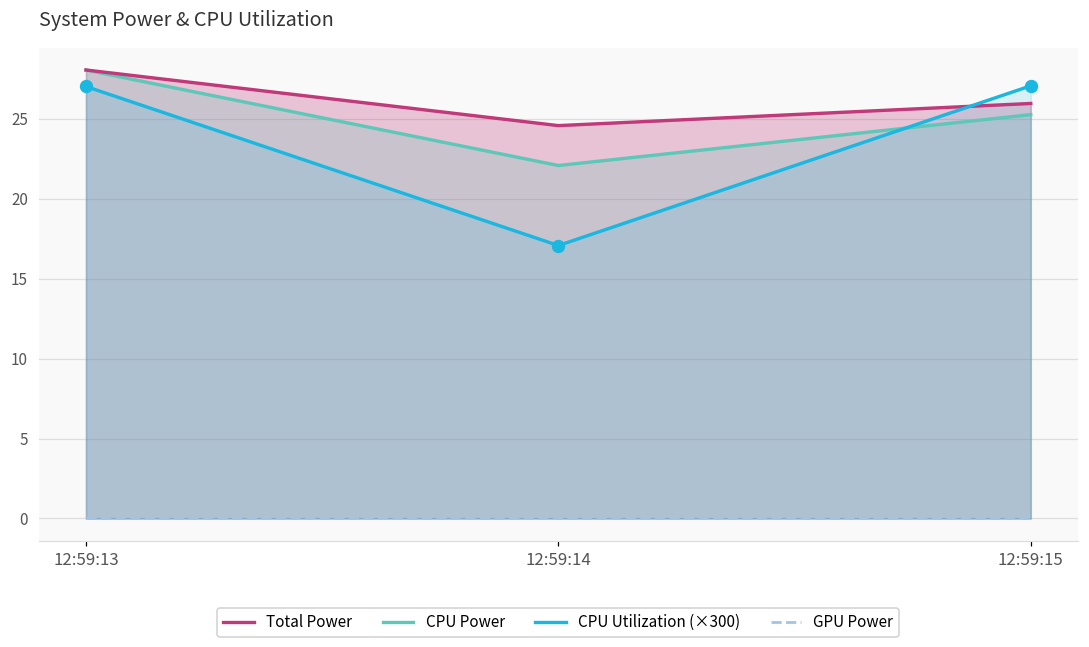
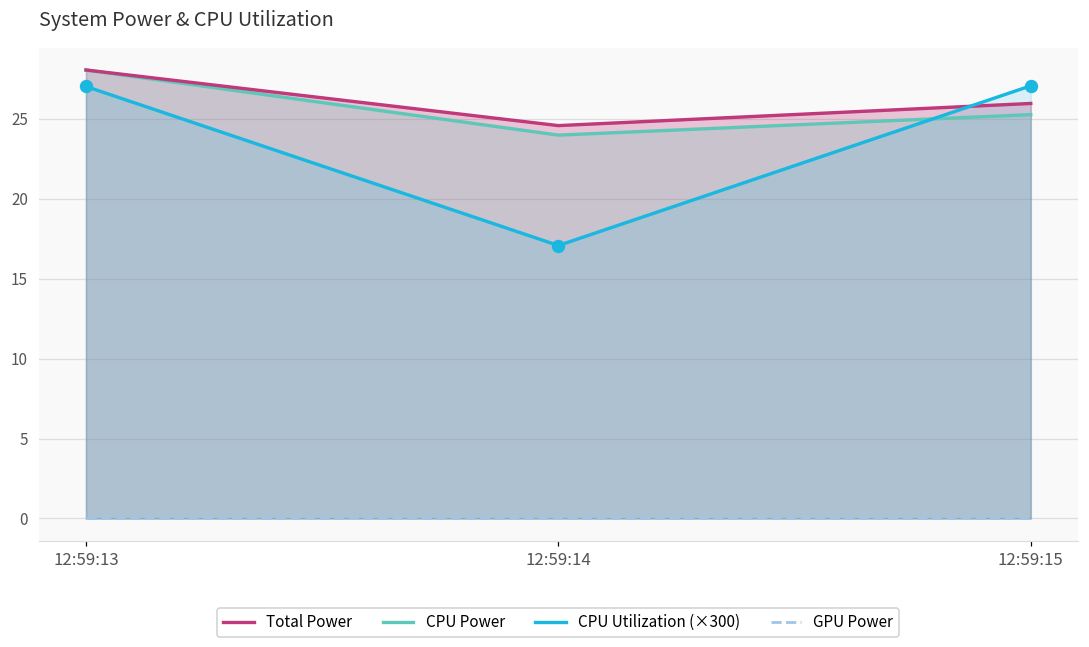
CPU Power, 12:59:14: 22.1 -> 24.0
